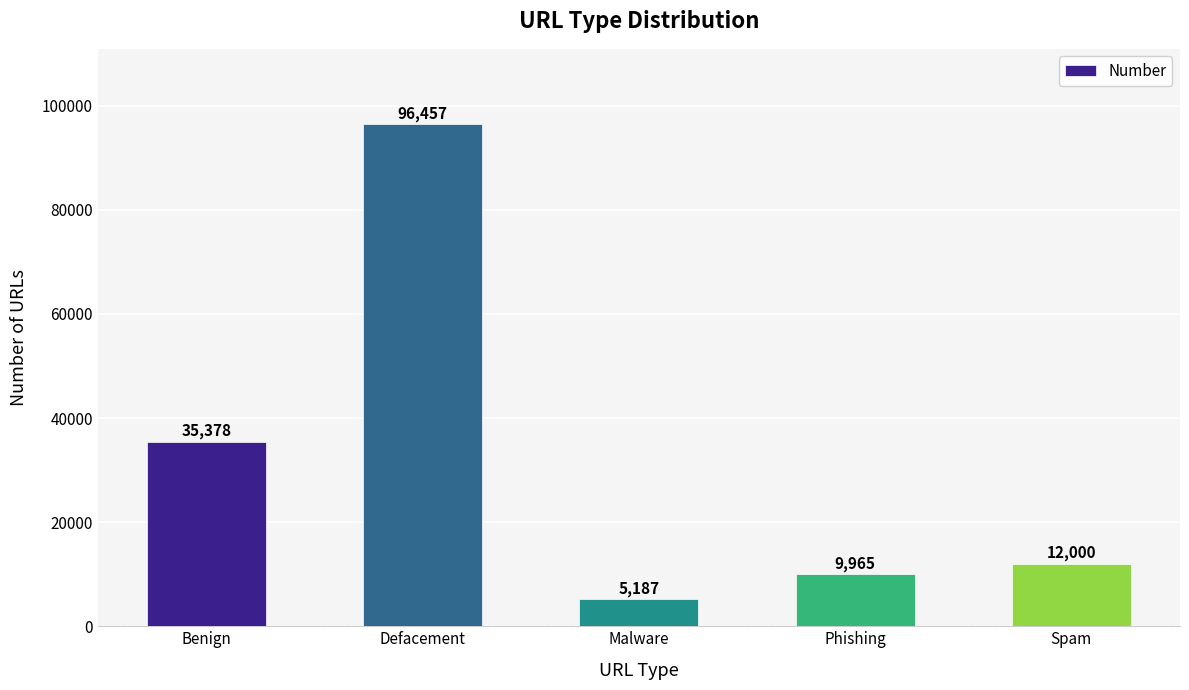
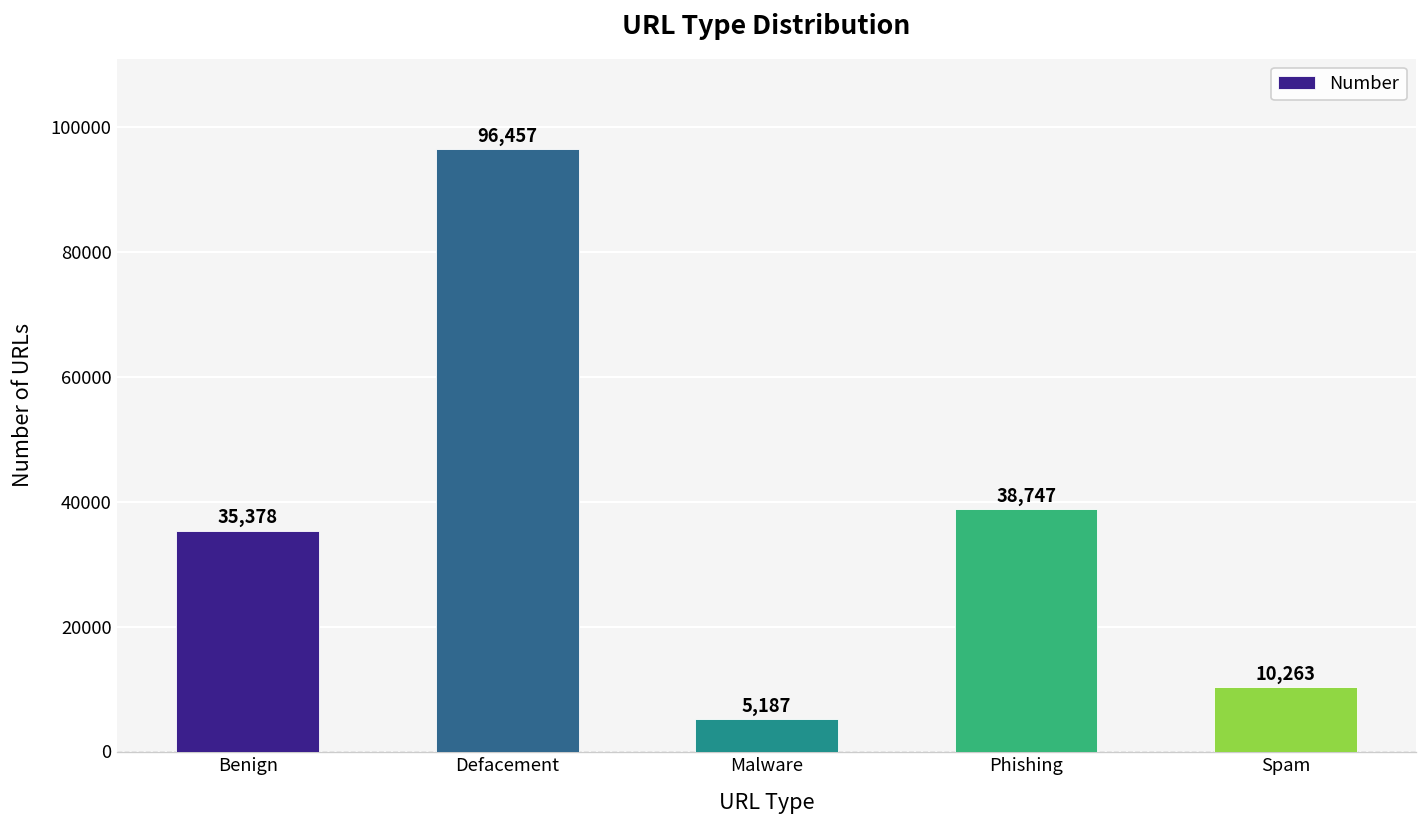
Phishing: 9,965 -> 38,747
Spam: 12,000 -> 10,263
